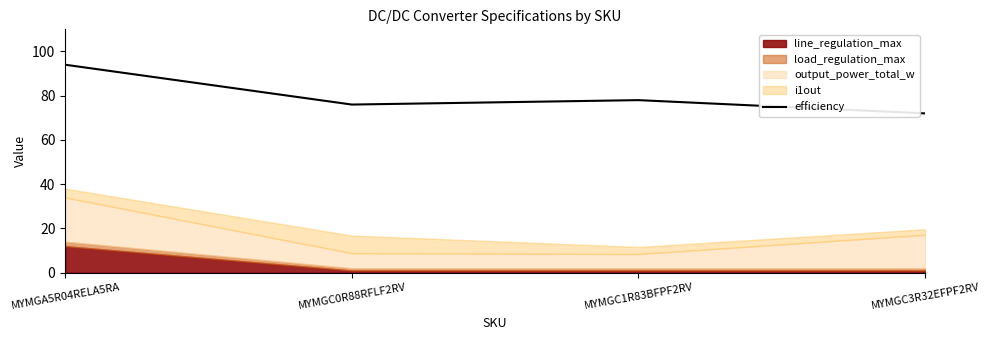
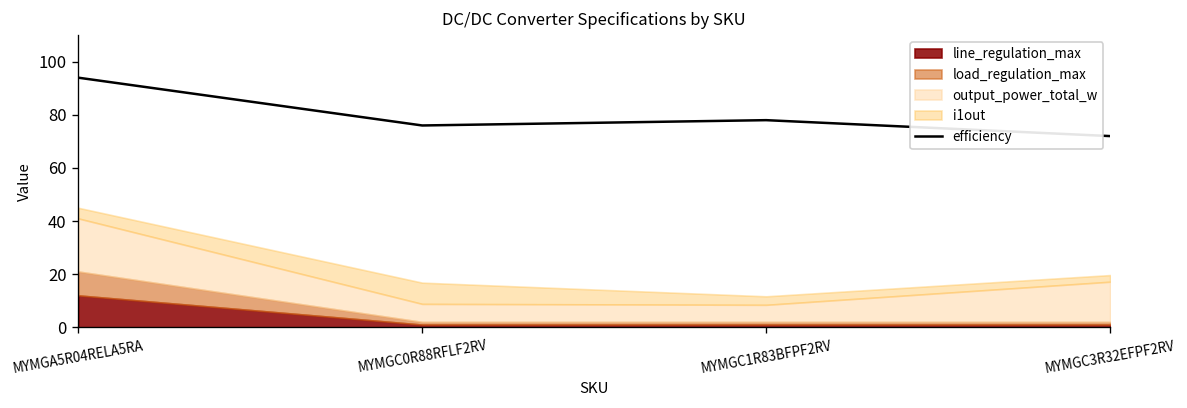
load_regulation_max, MYMGA5R04RELA5RA: 2 -> 9
